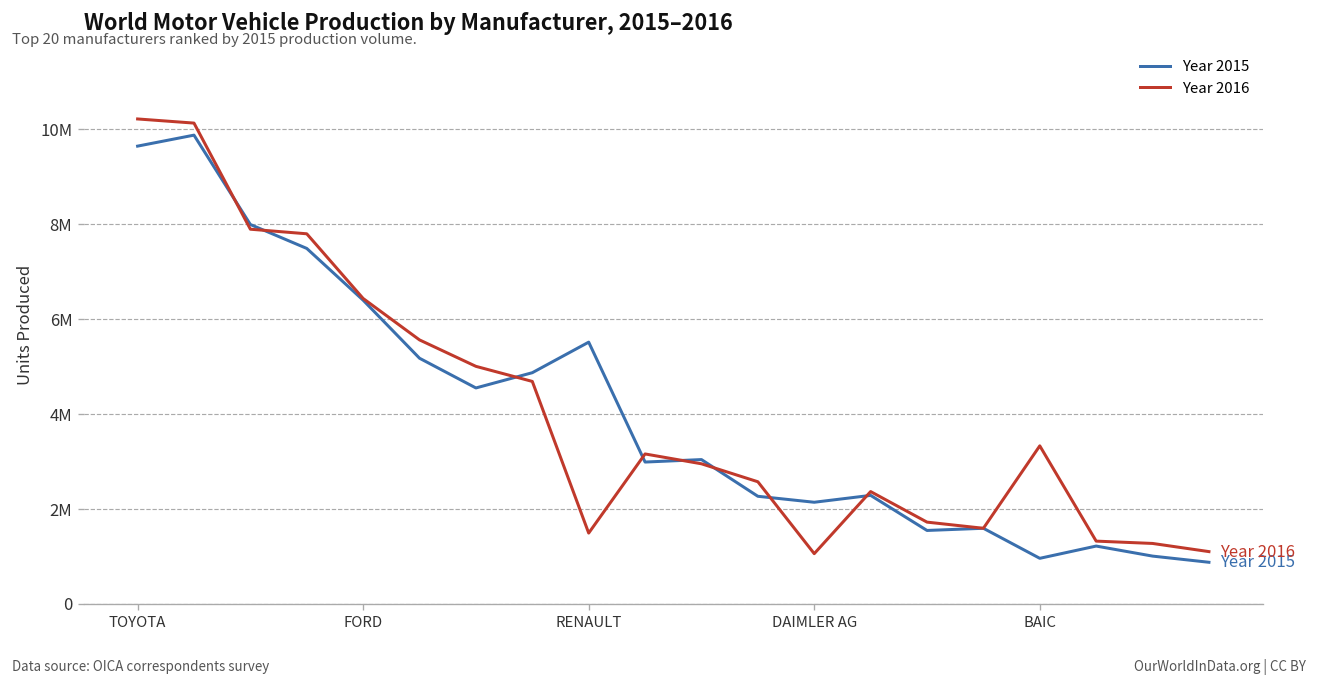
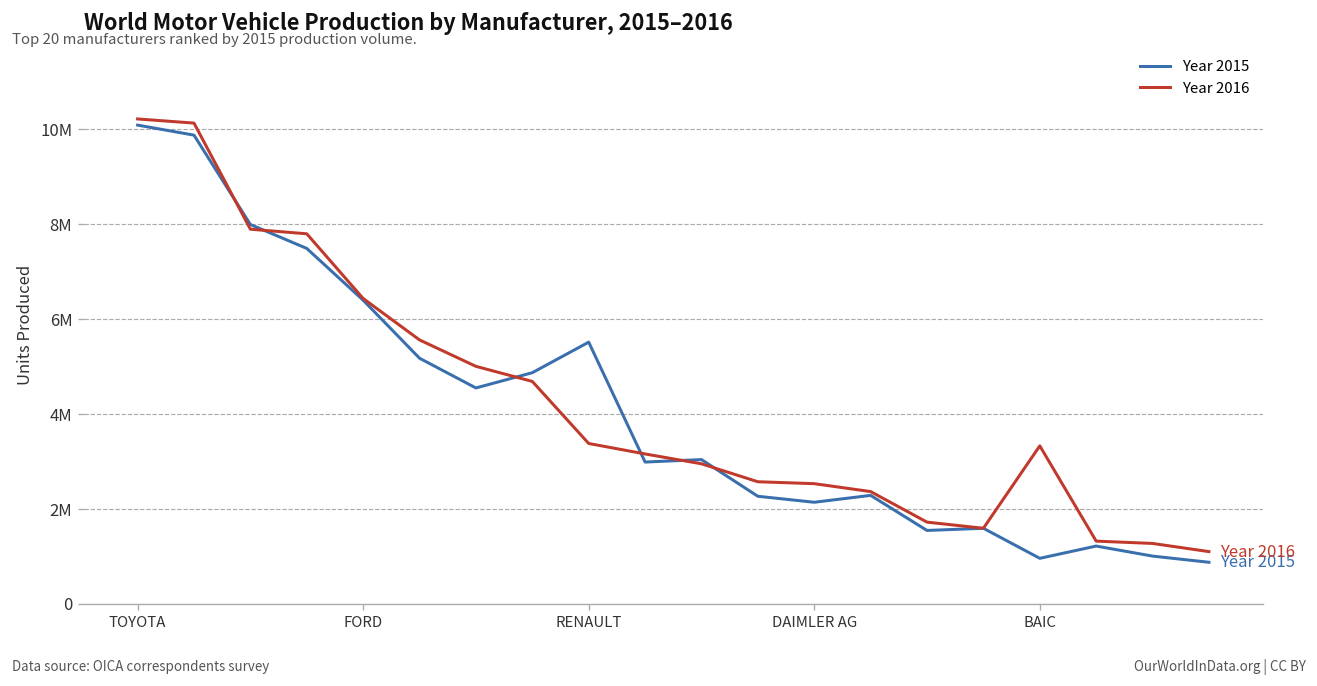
Year 2015, TOYOTA: 9600000 -> 10100000
Year 2016, RENAULT: 1500000 -> 3400000
Year 2016, DAIMLER AG: 1100000 -> 2500000
